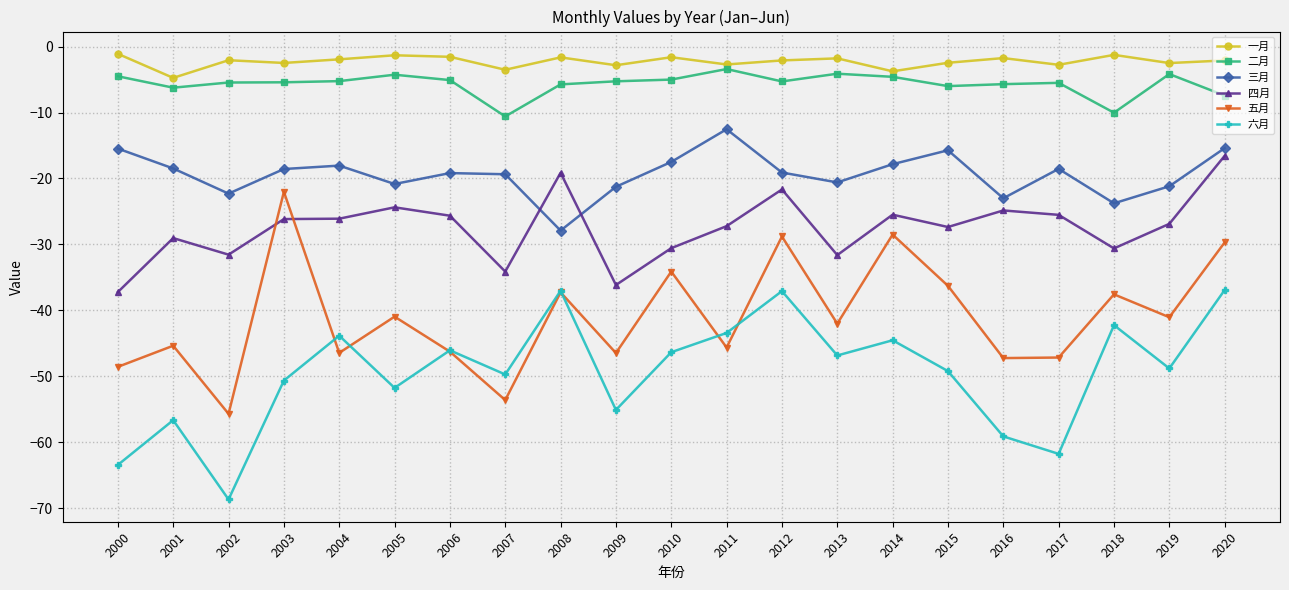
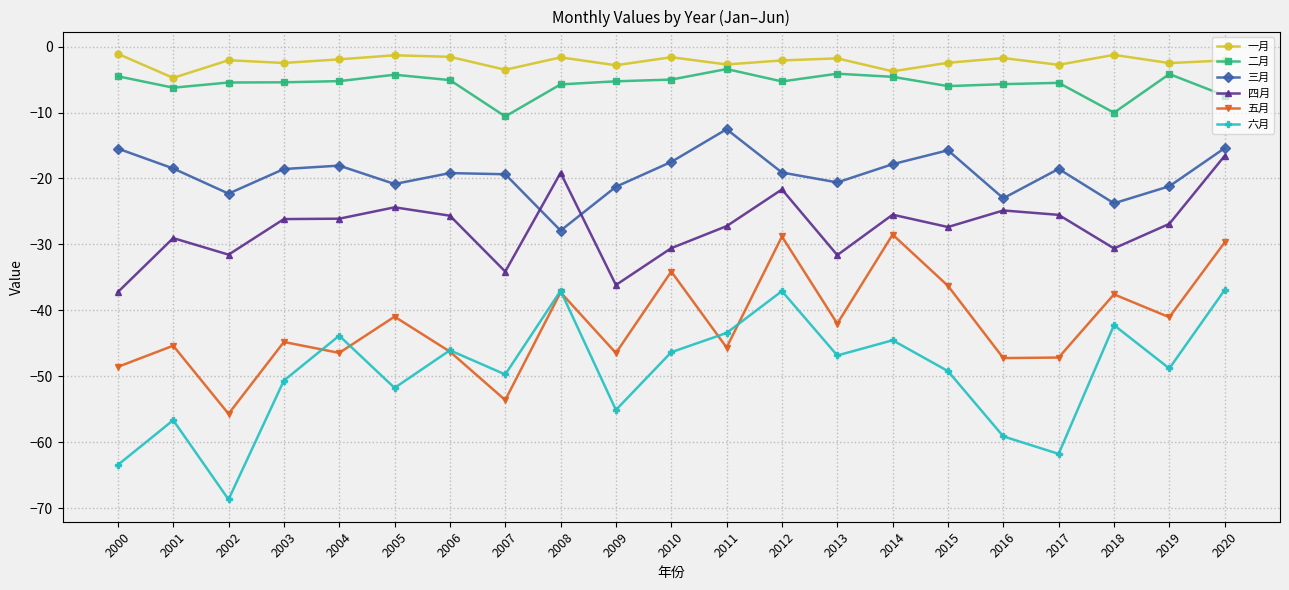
五月, 2003: -22 -> -45
